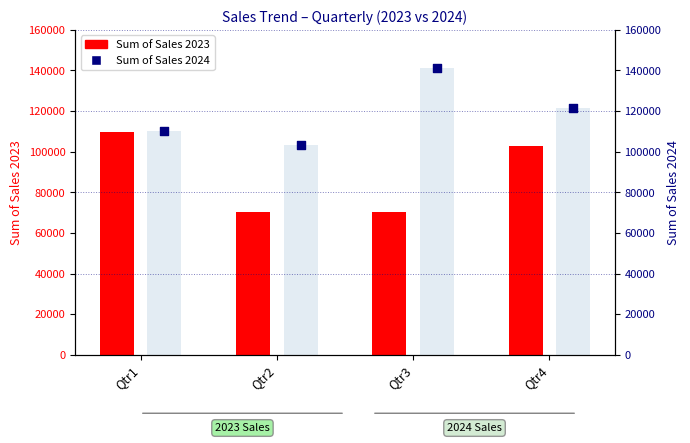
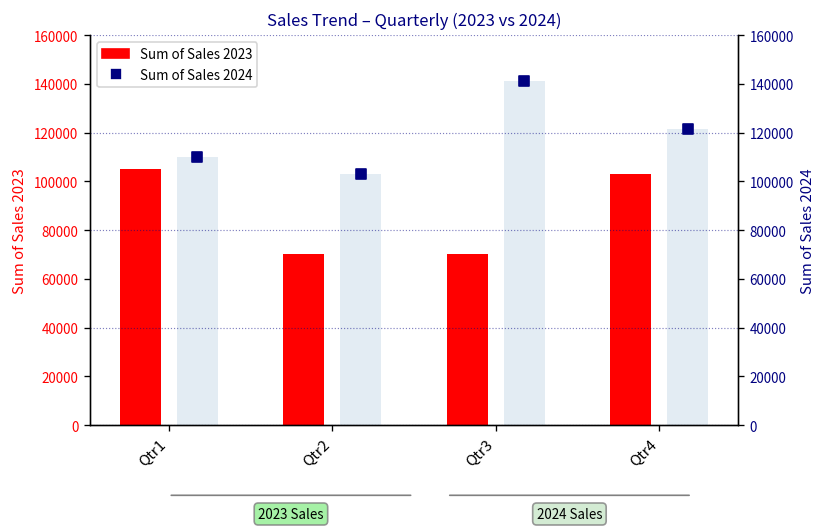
Sum of Sales 2023, Qtr1: 110000 -> 105000
